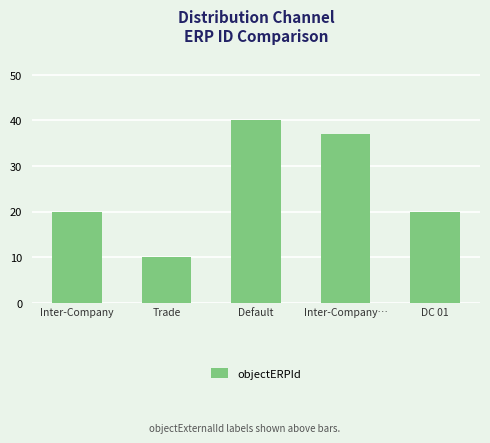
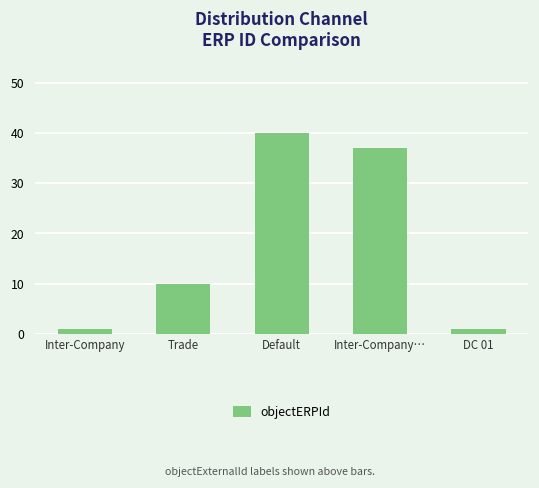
Inter-Company: 20 -> 1
DC 01: 20 -> 1
